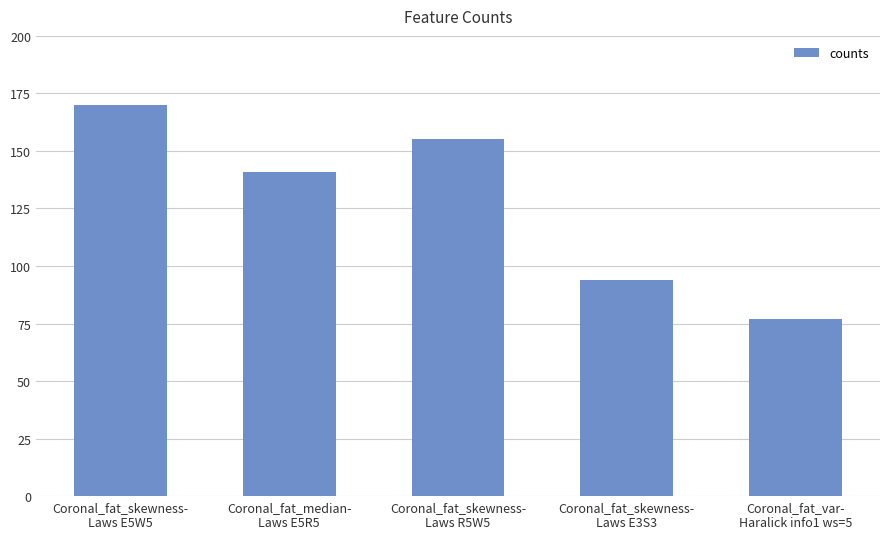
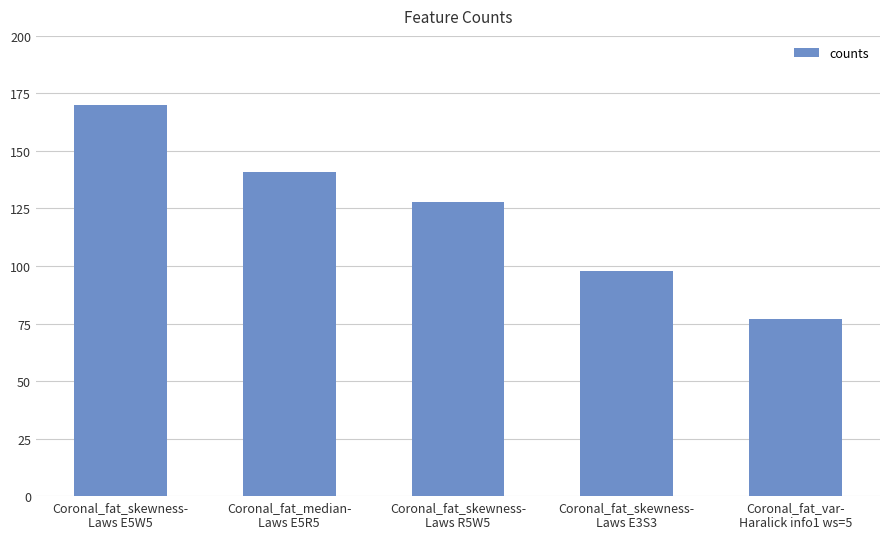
Coronal_fat_skewness- Laws R5W5: 155 -> 128
Coronal_fat_skewness- Laws E3S3: 94 -> 98
